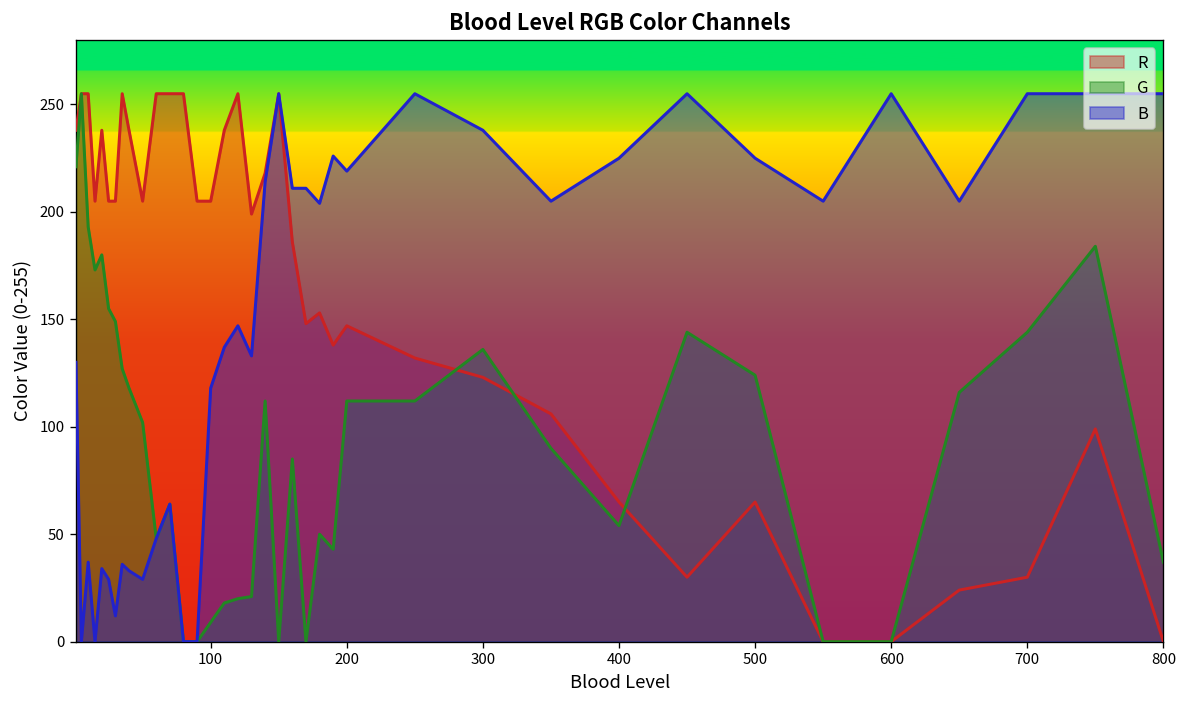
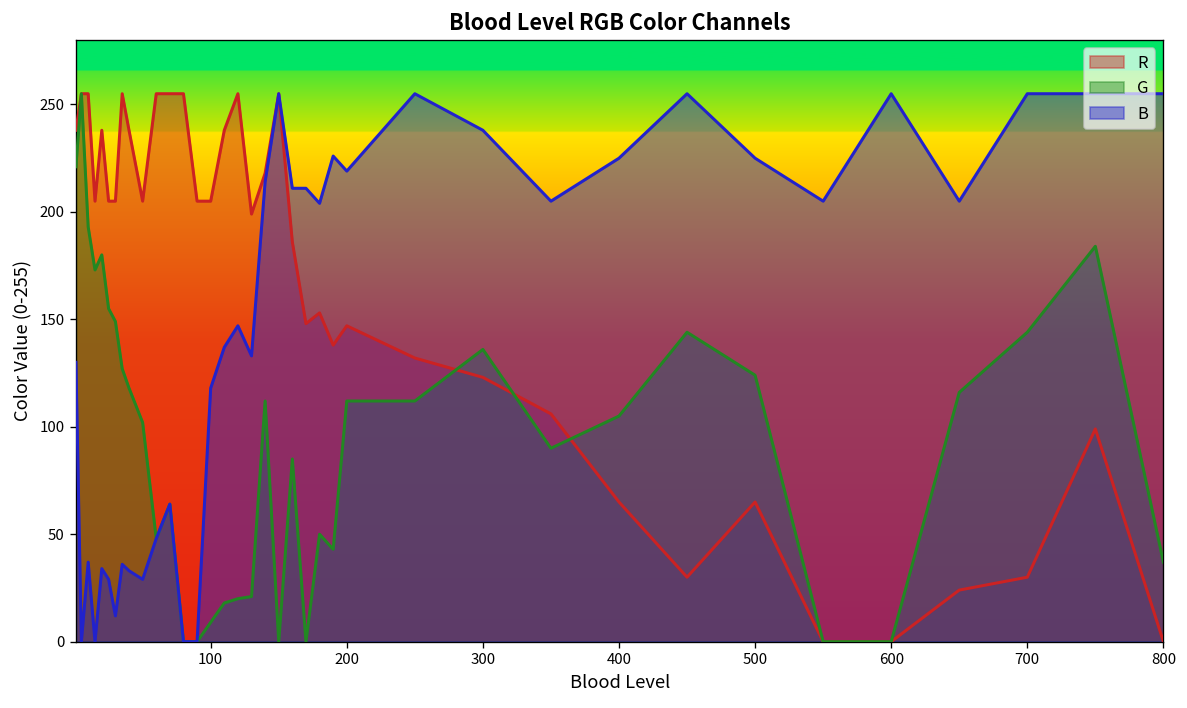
G, 400: 54 -> 105
